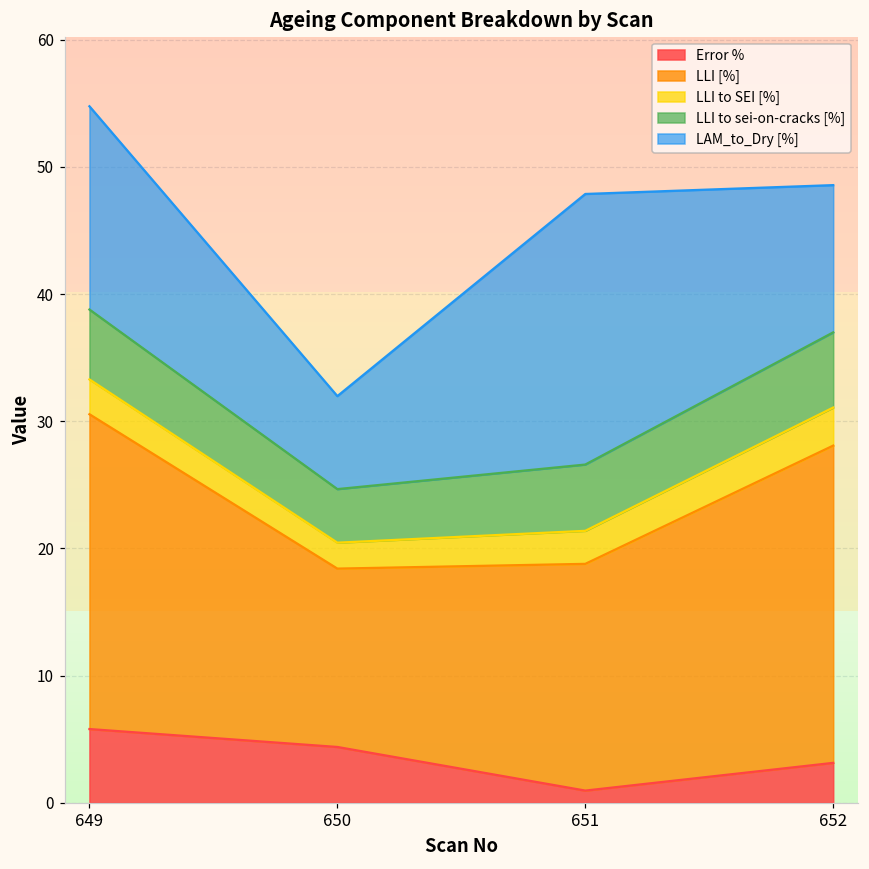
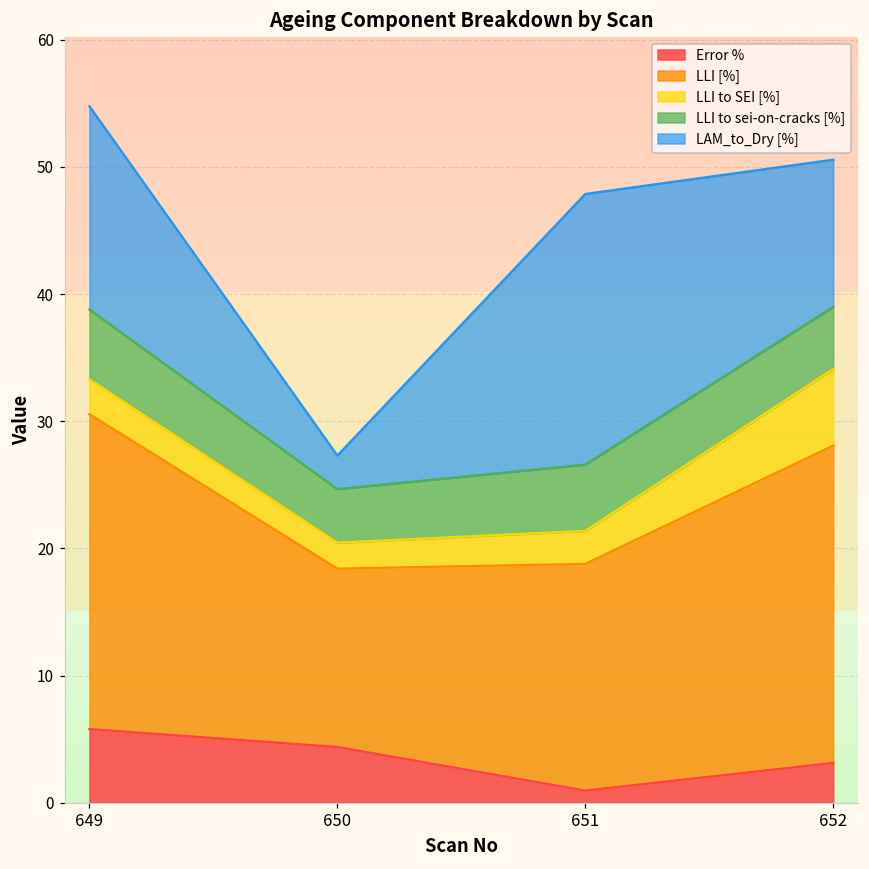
LAM_to_Dry [%], 650: 7.3 -> 2.6
LLI to SEI [%], 652: 3.0 -> 6.0
LLI to sei-on-cracks [%], 652: 5.9 -> 4.9
